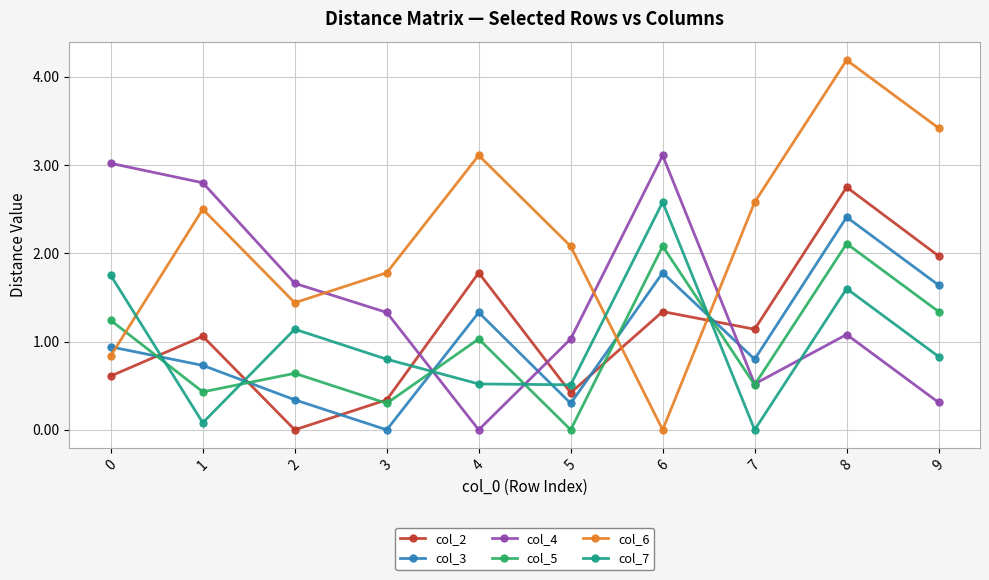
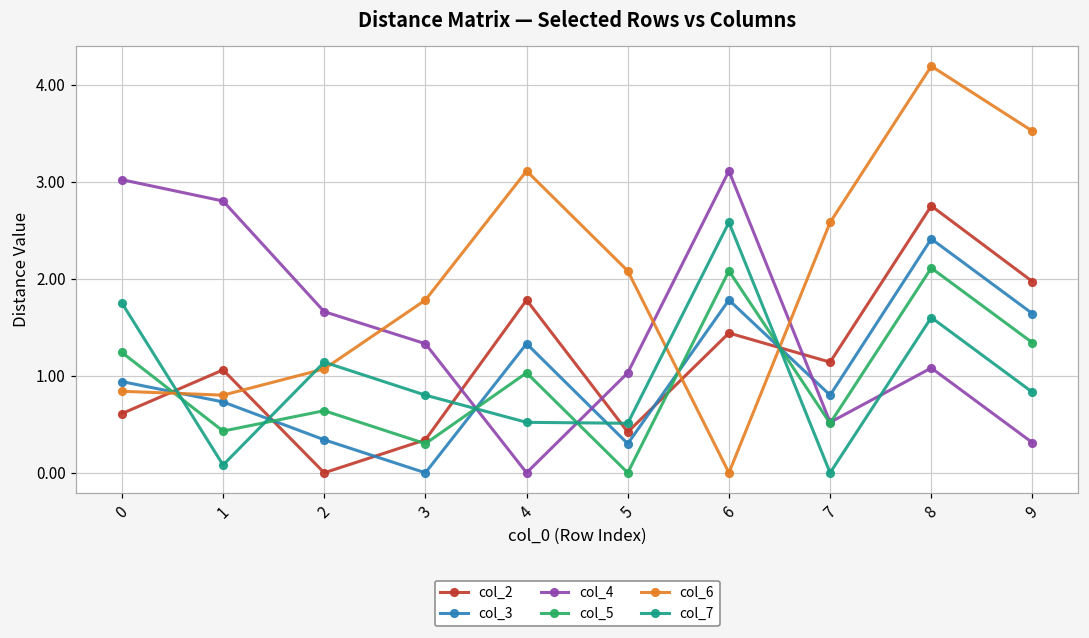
col_6, 1: 2.5 -> 0.8
col_6, 2: 1.4 -> 1.1
col_2, 6: 1.3 -> 1.4
col_6, 9: 3.4 -> 3.5
